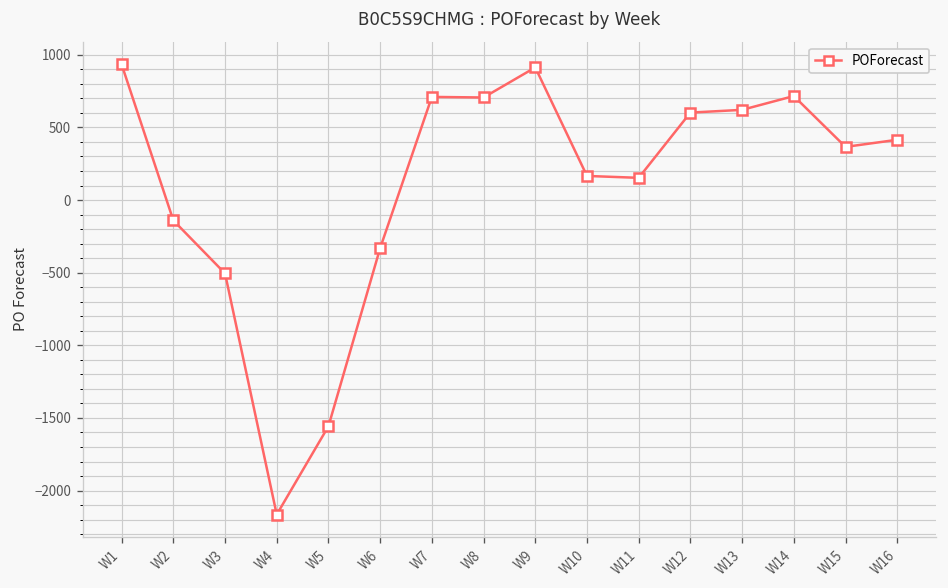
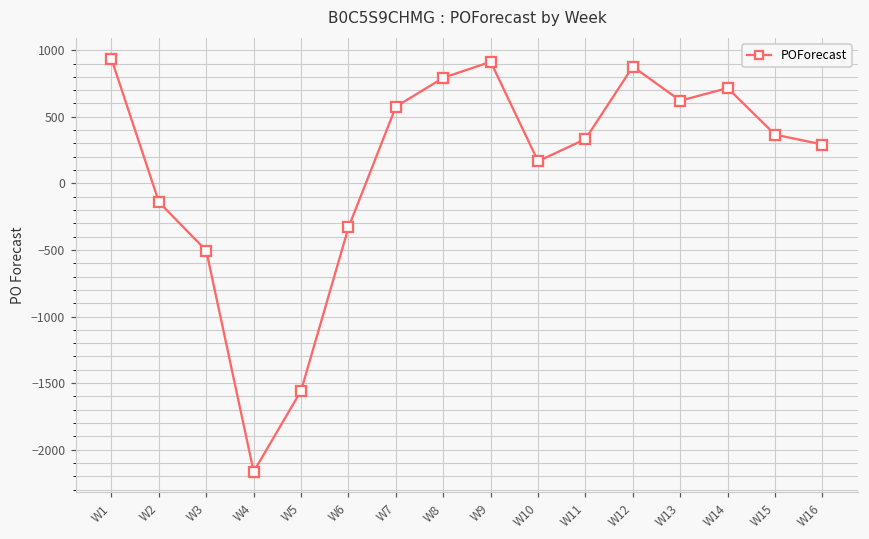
W7: 710 -> 580
W8: 710 -> 790
W11: 150 -> 330
W12: 600 -> 880
W16: 420 -> 290
